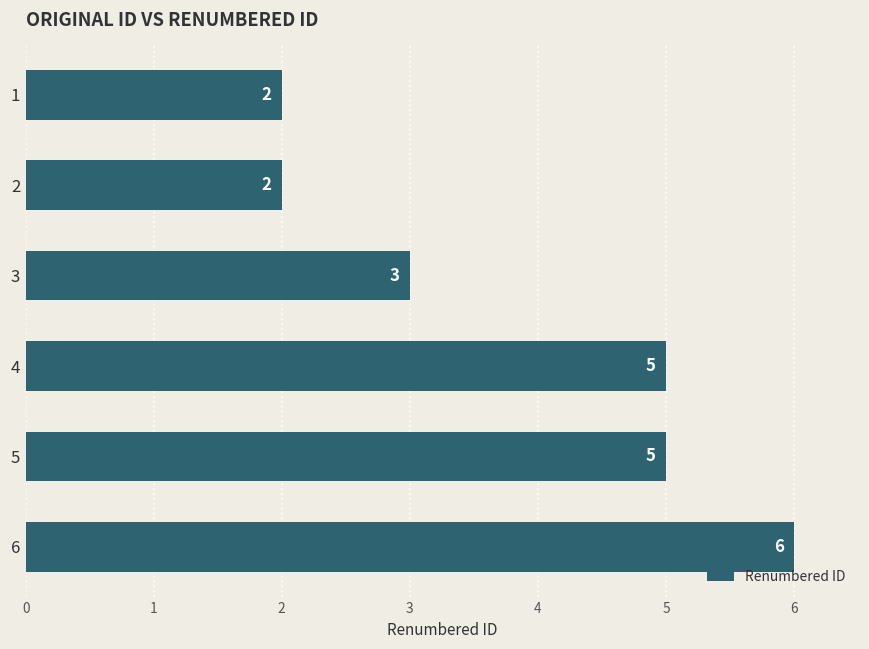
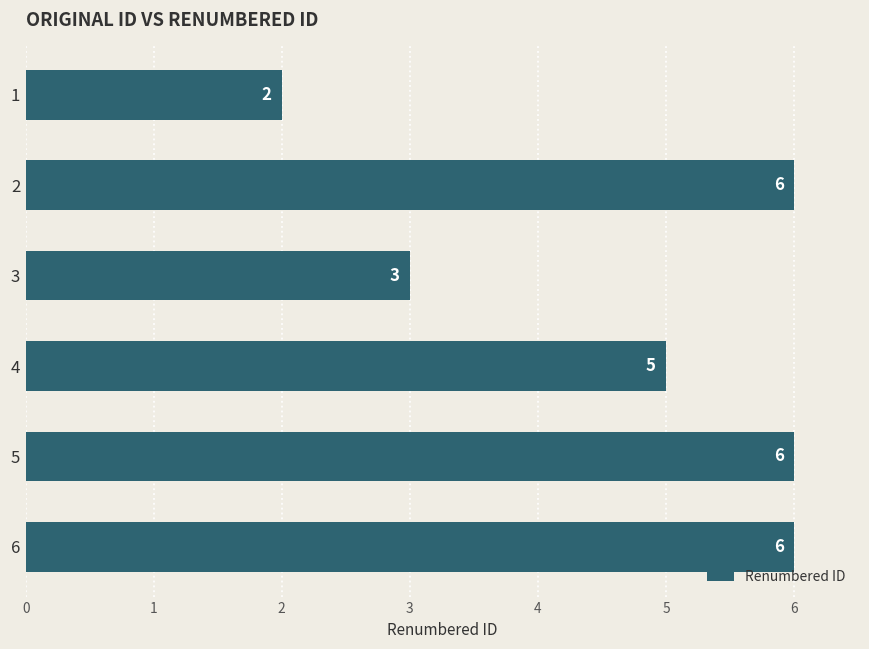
2: 2 -> 6
5: 5 -> 6
